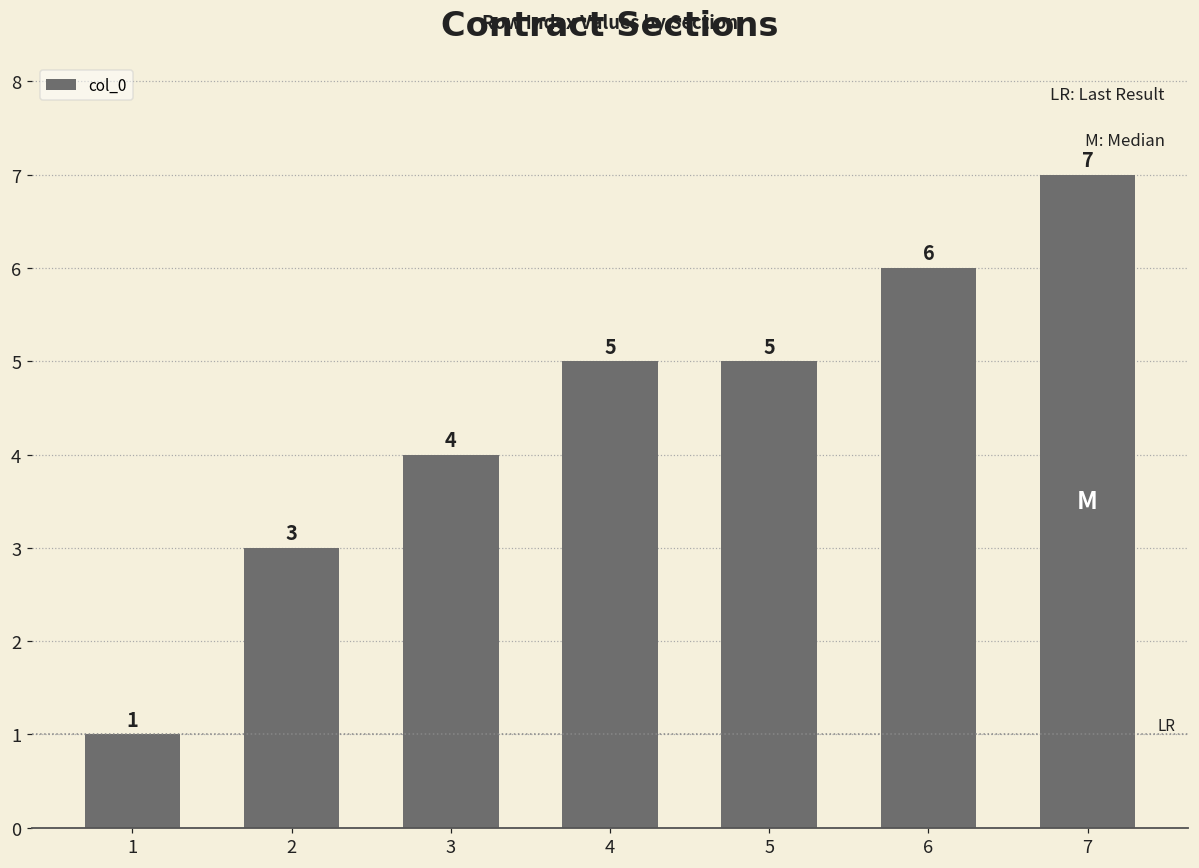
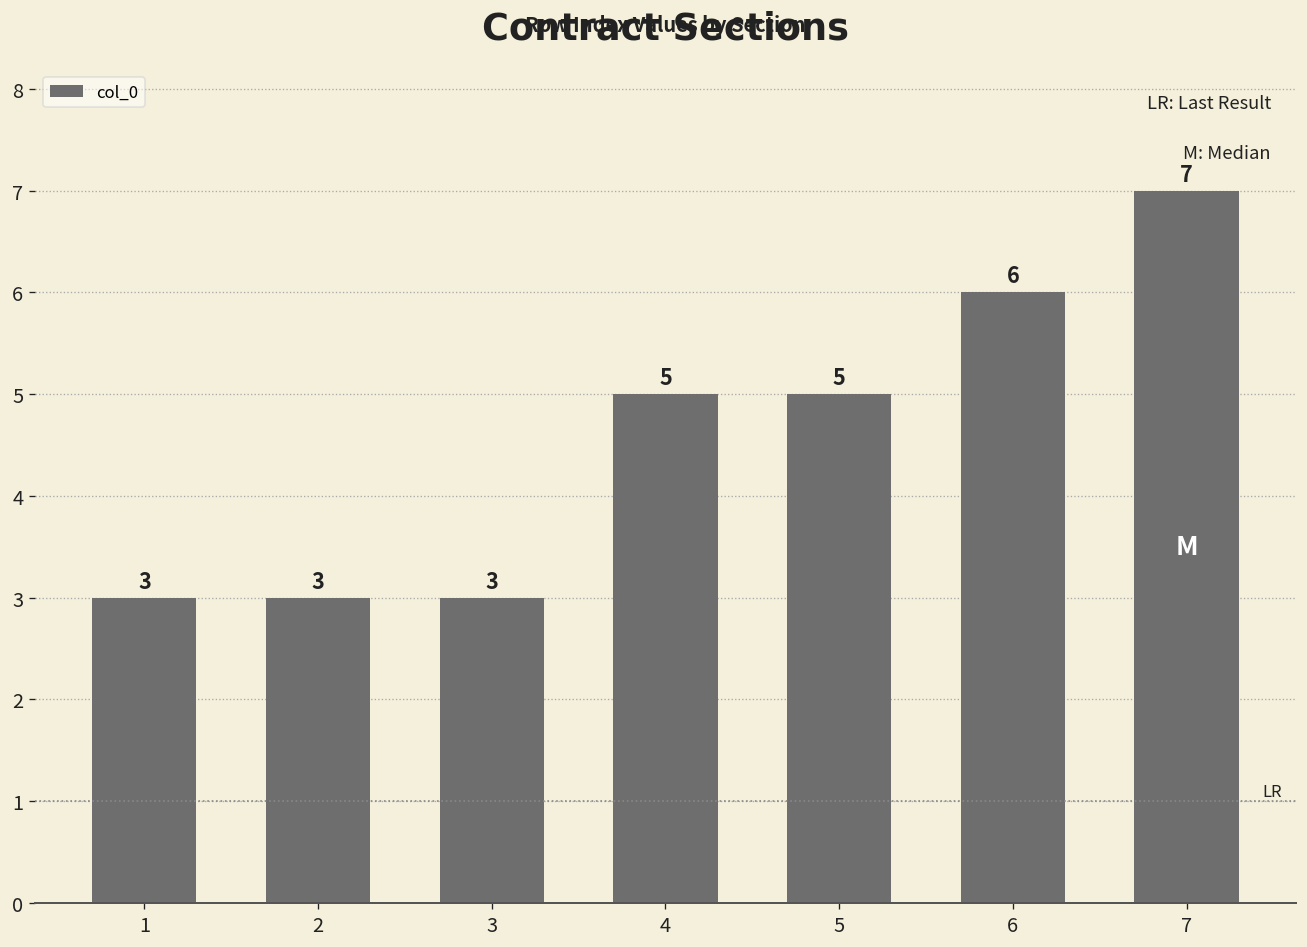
1: 1 -> 3
3: 4 -> 3
